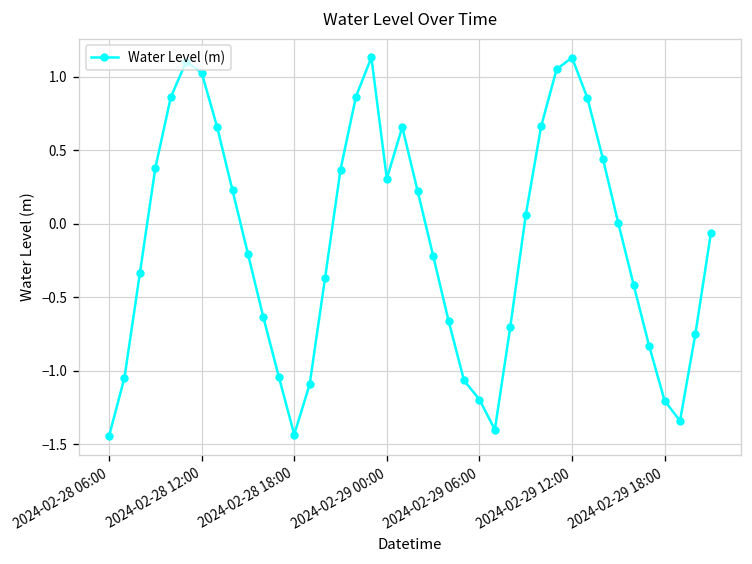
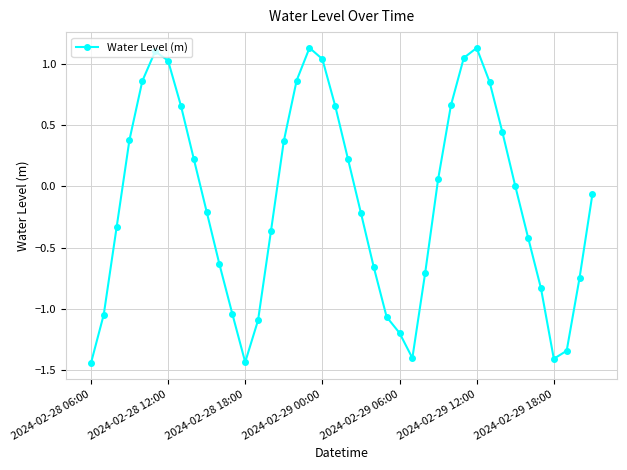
2024-02-29 00:00: 0.31 -> 1.04
2024-02-29 18:00: -1.20 -> -1.41
